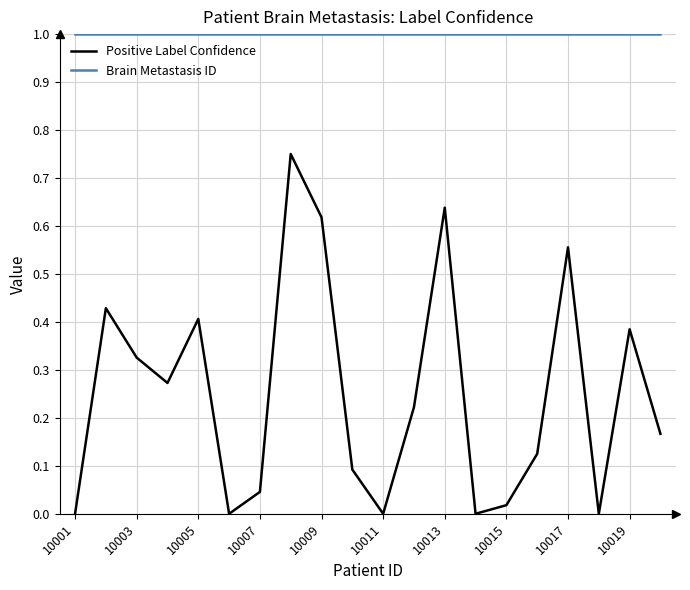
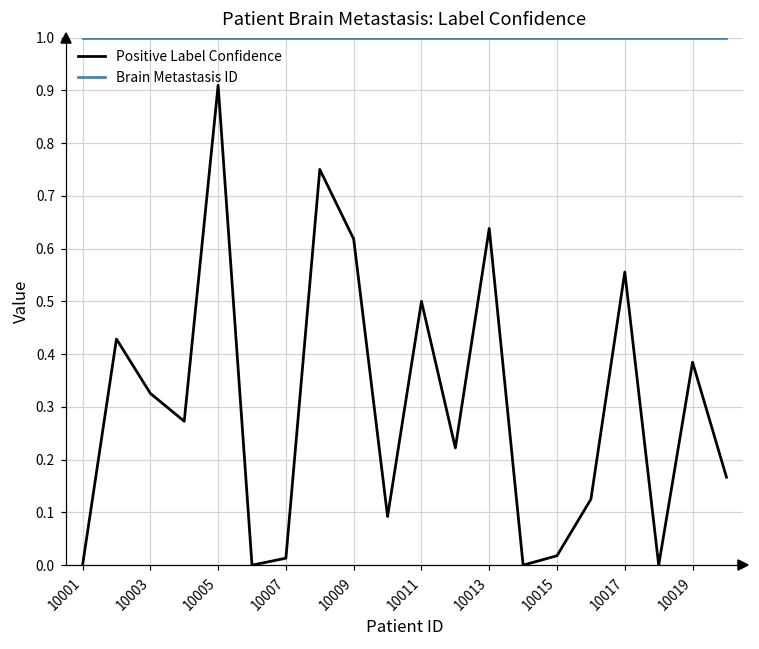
Positive Label Confidence, 10005: 0.41 -> 0.91
Positive Label Confidence, 10007: 0.05 -> 0.01
Positive Label Confidence, 10011: 0.0 -> 0.5
